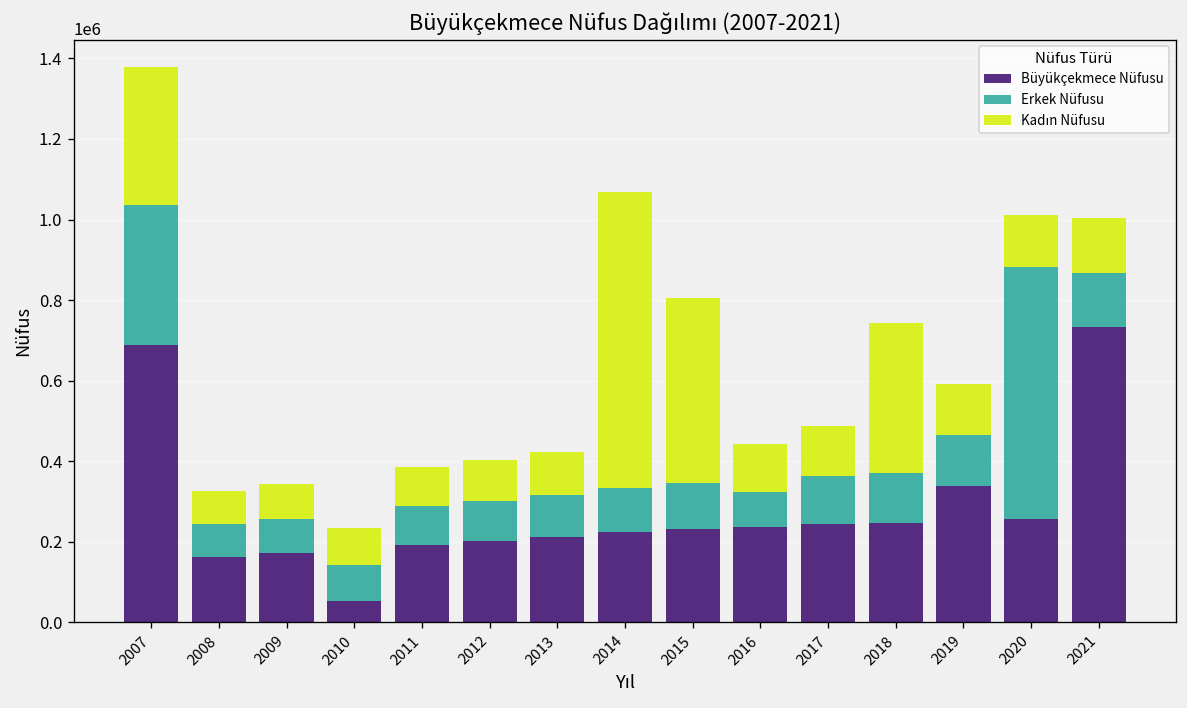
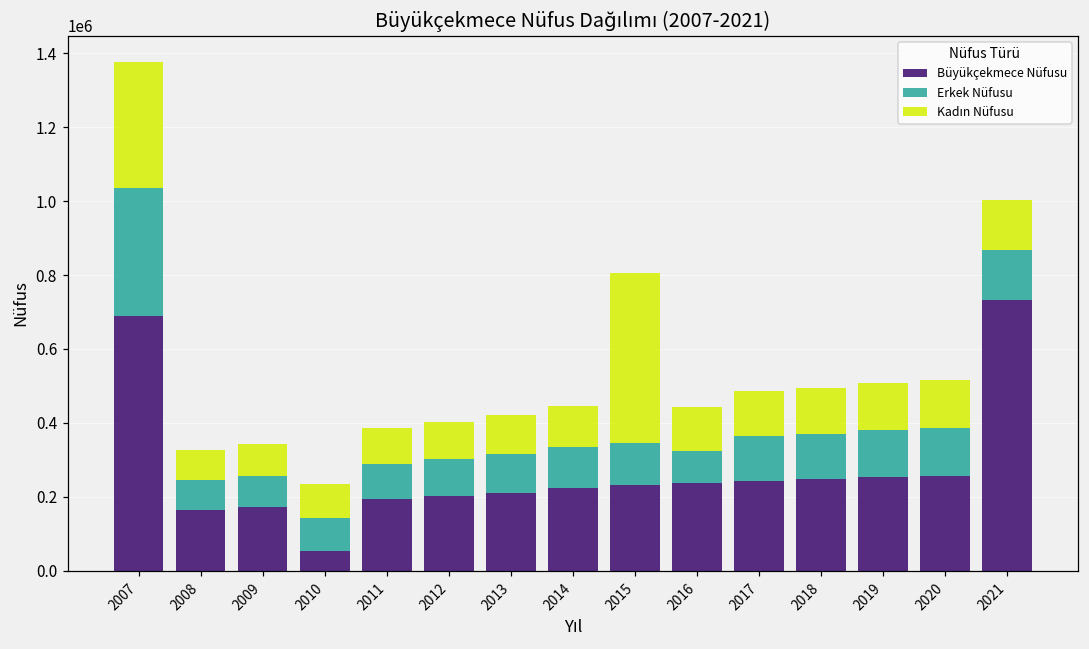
Kadın Nüfusu, 2014: 730000 -> 110000
Kadın Nüfusu, 2018: 370000 -> 120000
Büyükçekmece Nüfusu, 2019: 340000 -> 250000
Erkek Nüfusu, 2020: 620000 -> 130000
